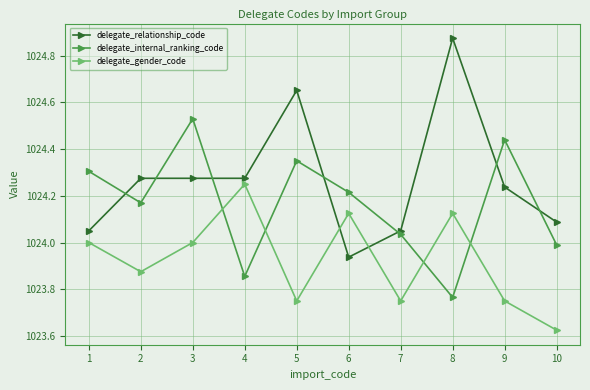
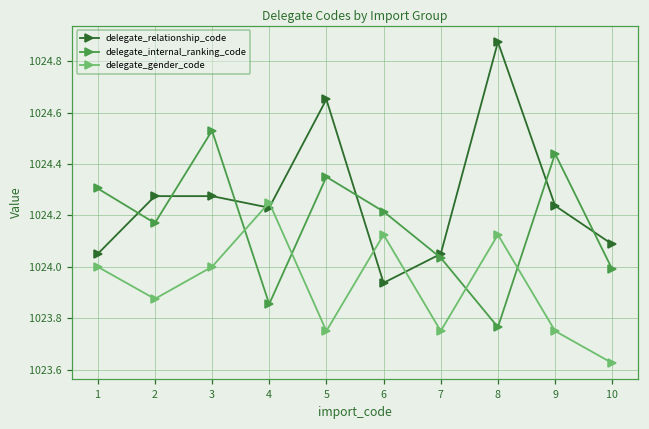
delegate_relationship_code, 4: 1024.28 -> 1024.23
